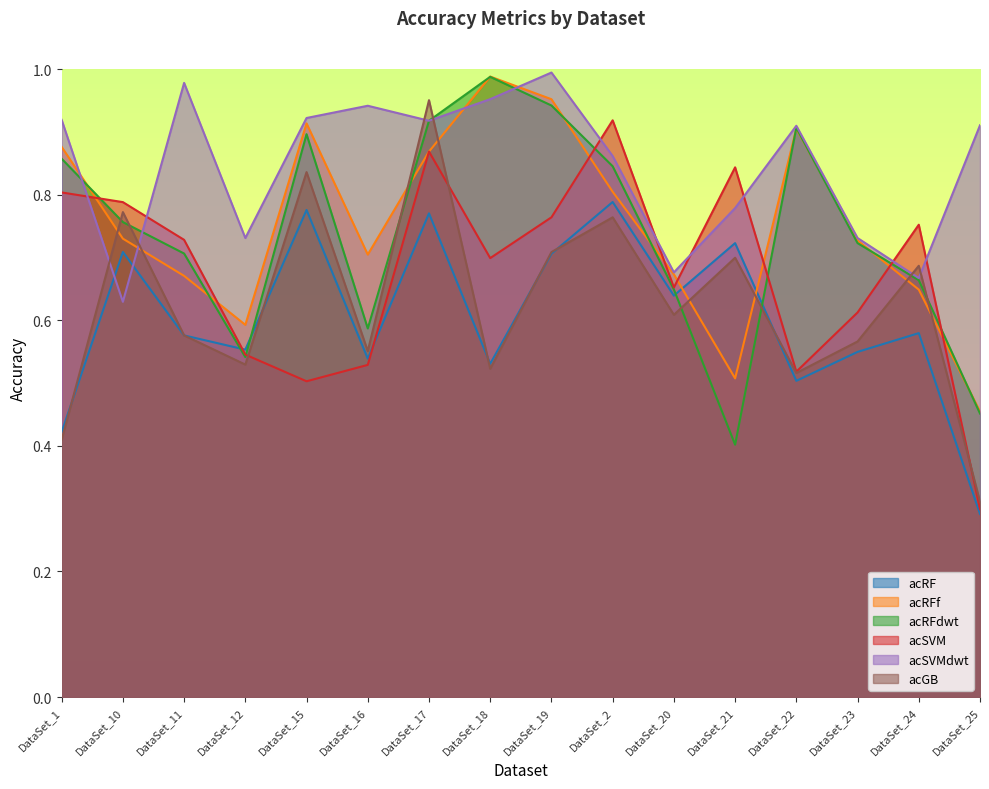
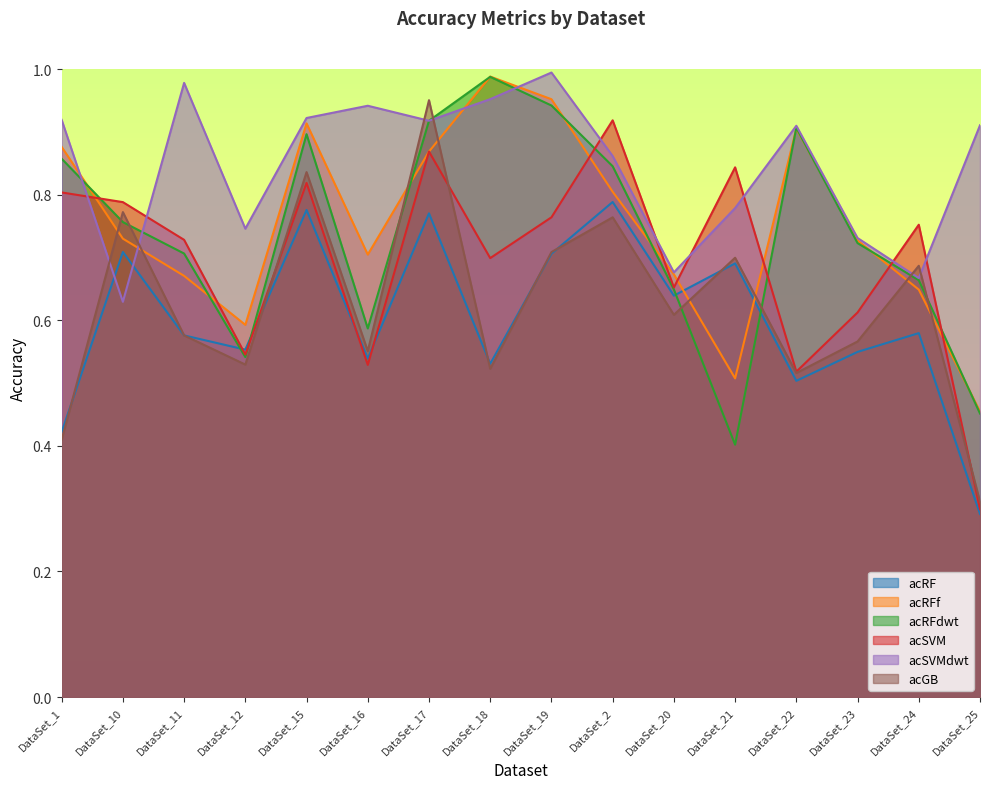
acSVMdwt, DataSet_12: 0.73 -> 0.75
acSVM, DataSet_15: 0.50 -> 0.82
acRF, DataSet_21: 0.72 -> 0.69
